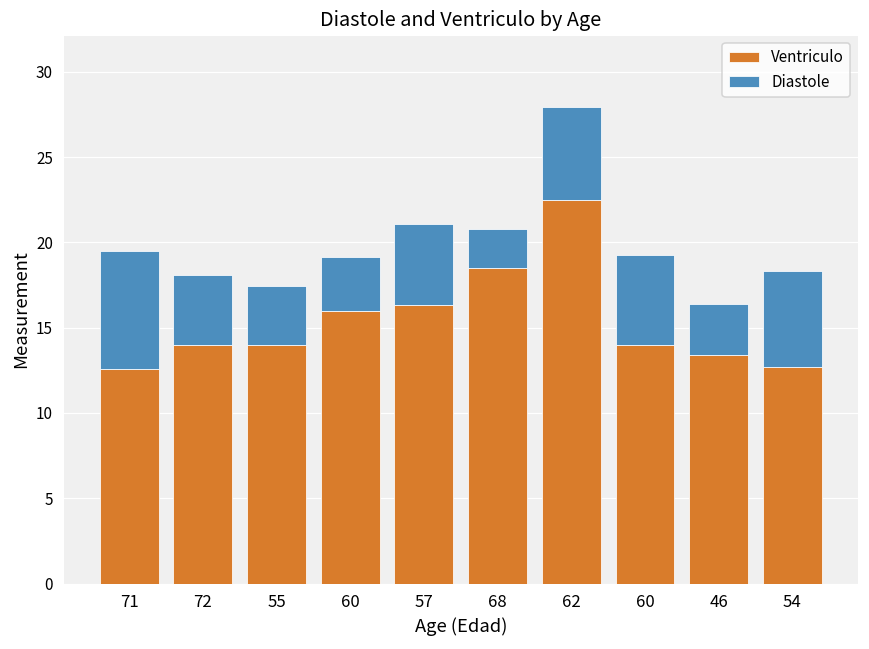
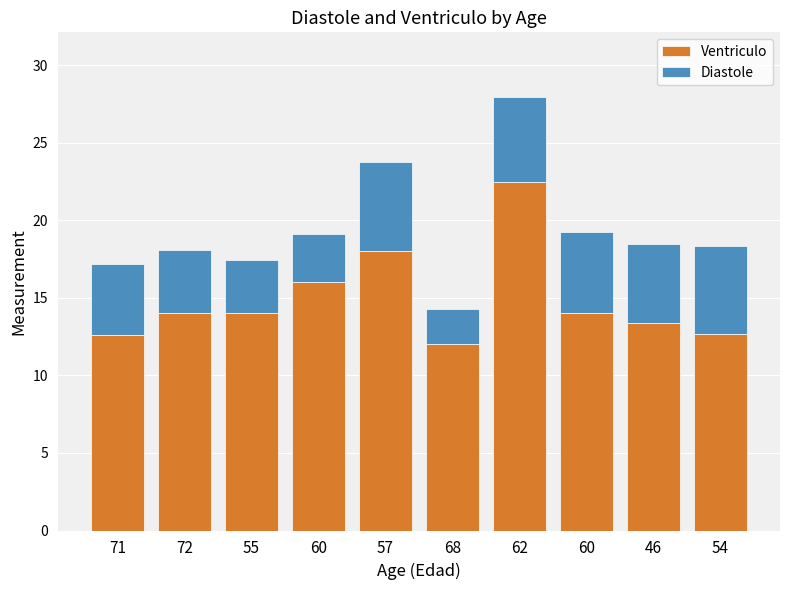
Diastole, 71: 6.9 -> 4.6
Ventriculo, 57: 16.3 -> 18.0
Diastole, 57: 4.8 -> 5.8
Ventriculo, 68: 18.5 -> 12.0
Diastole, 46: 3.0 -> 5.1
